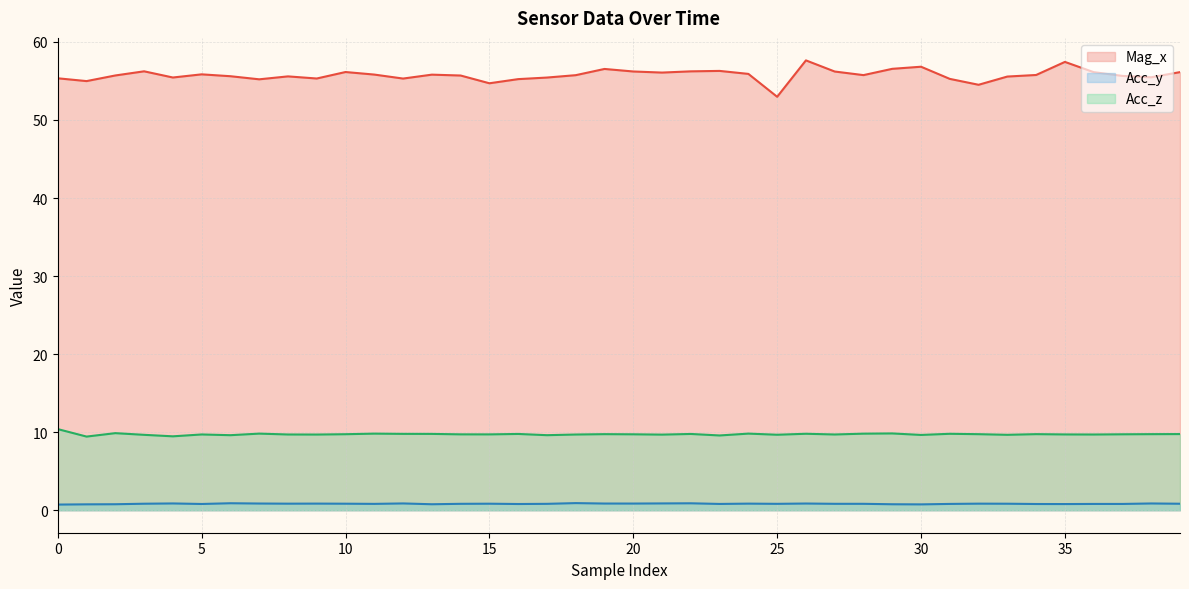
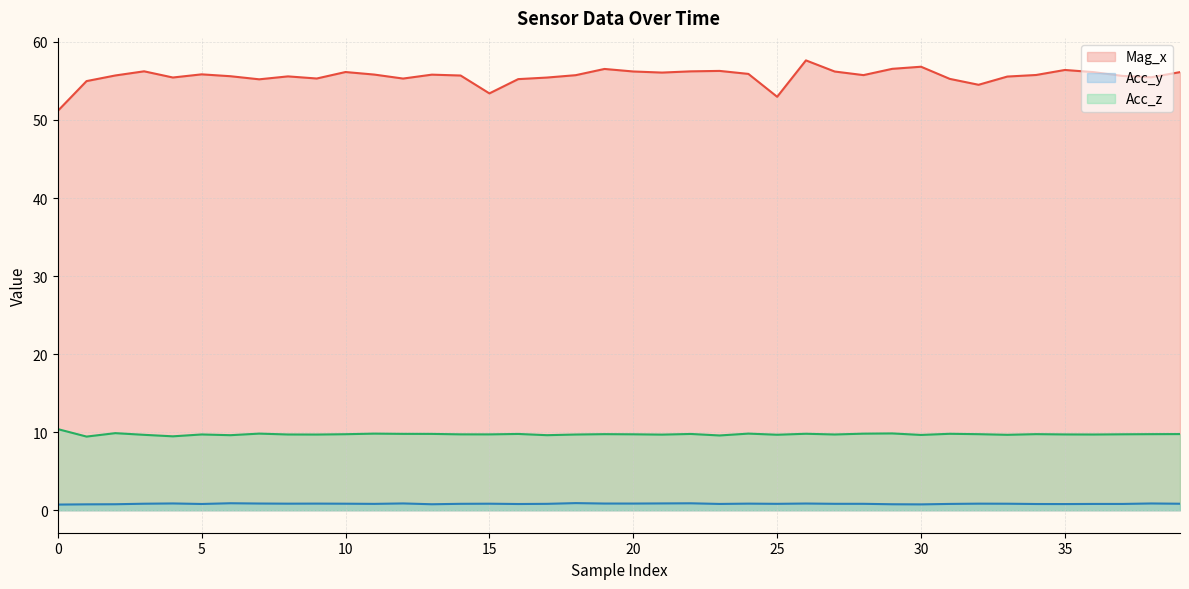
Mag_x, 0: 55 -> 51
Mag_x, 15: 55 -> 53
Mag_x, 35: 57 -> 56
